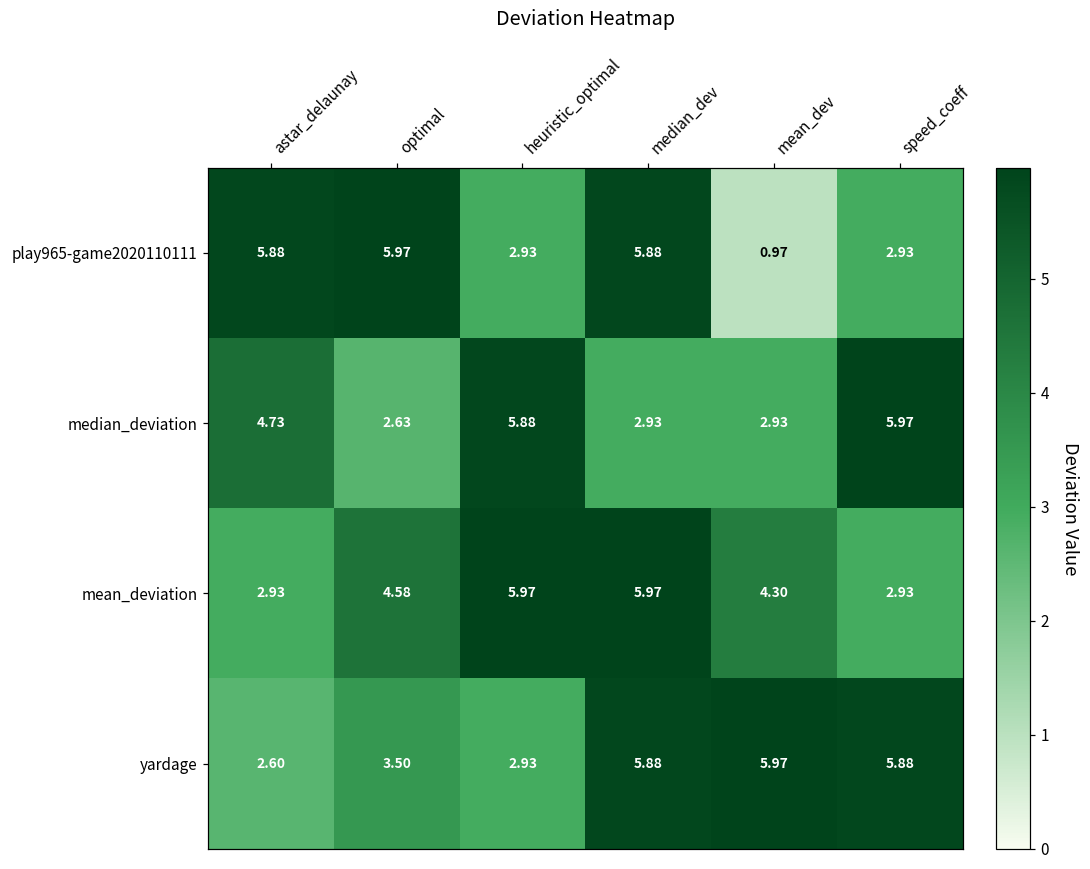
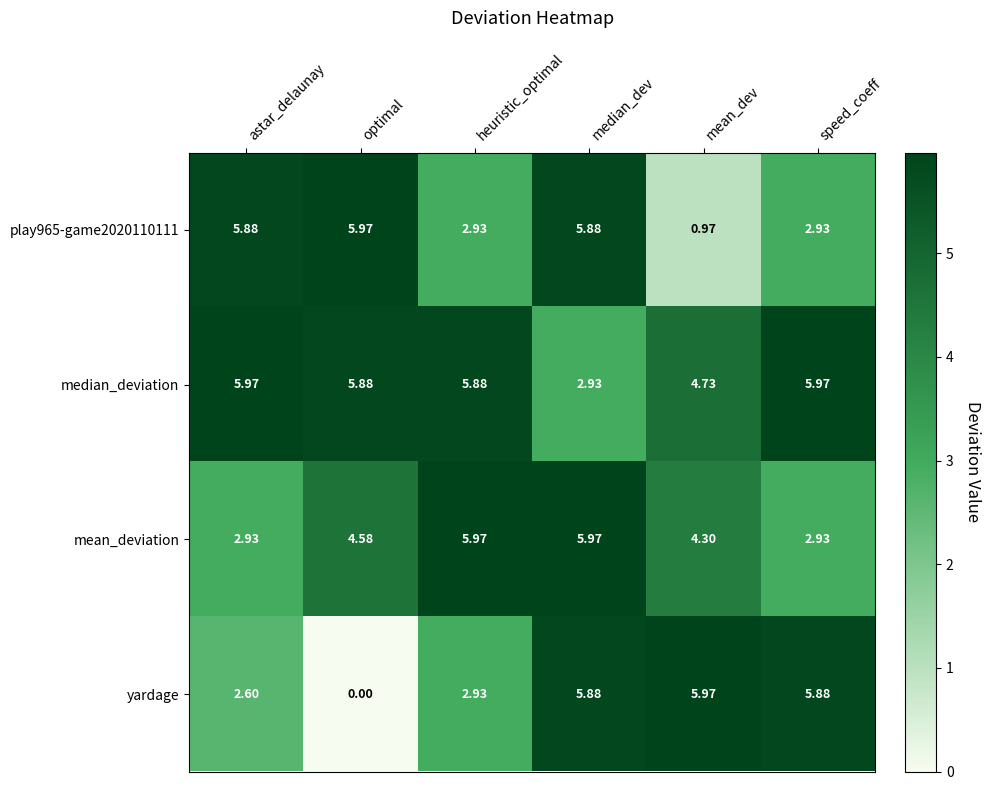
median_deviation, astar_delaunay: 4.73 -> 5.97
median_deviation, optimal: 2.63 -> 5.88
median_deviation, mean_dev: 2.93 -> 4.73
yardage, optimal: 3.50 -> 0.00
